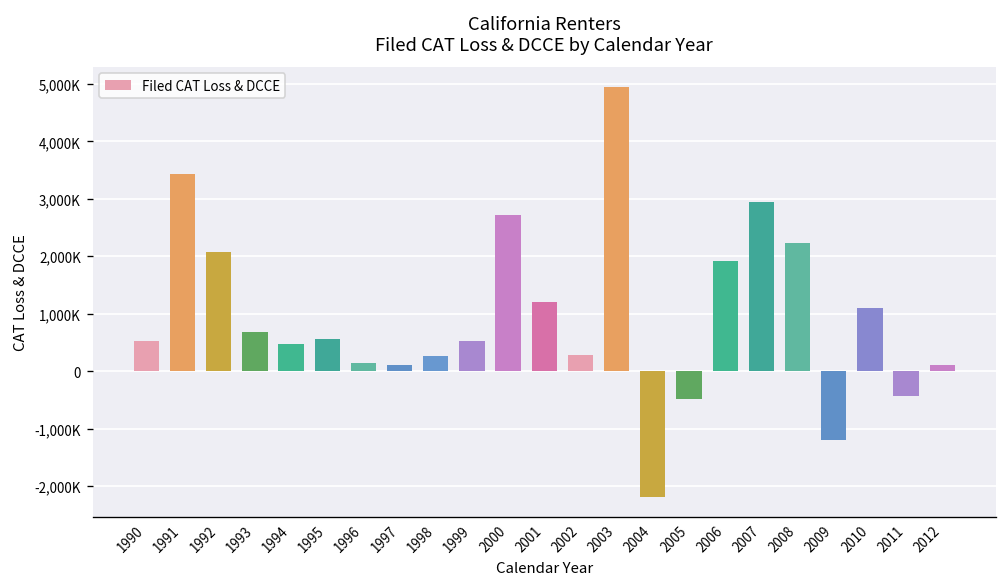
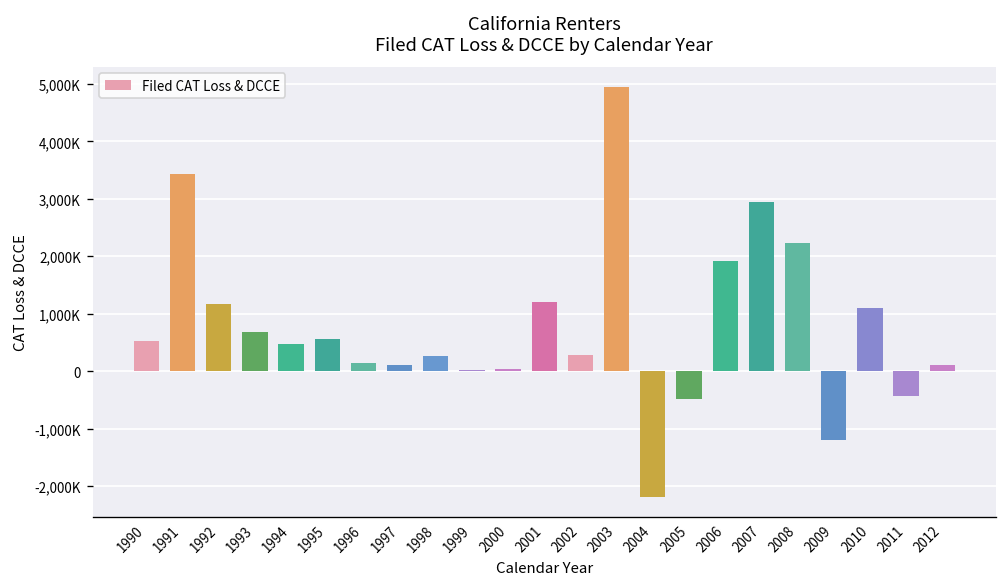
1992: 2,100,000 -> 1,200,000
1999: 500,000 -> 0
2000: 2,700,000 -> 0
